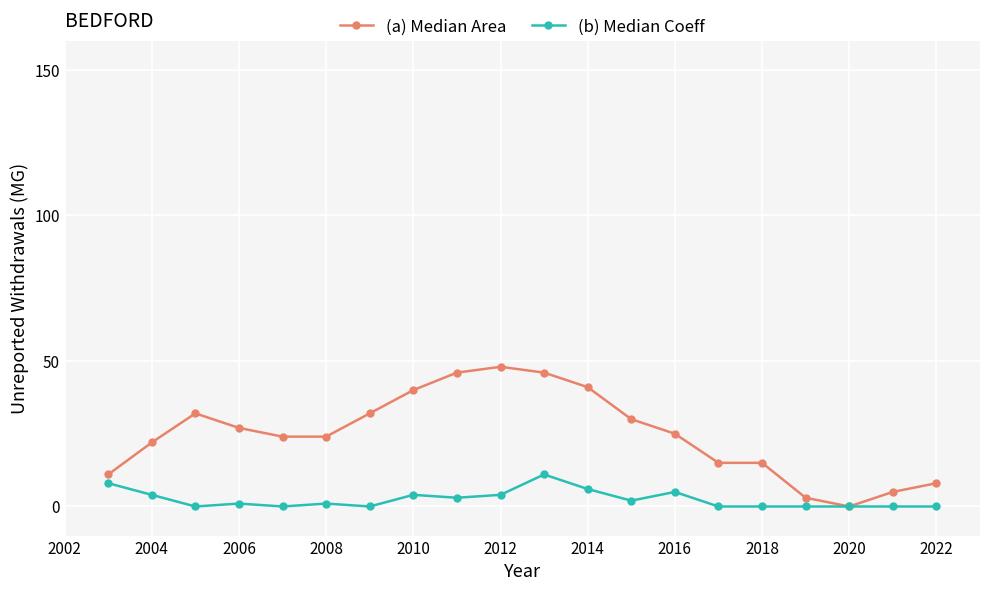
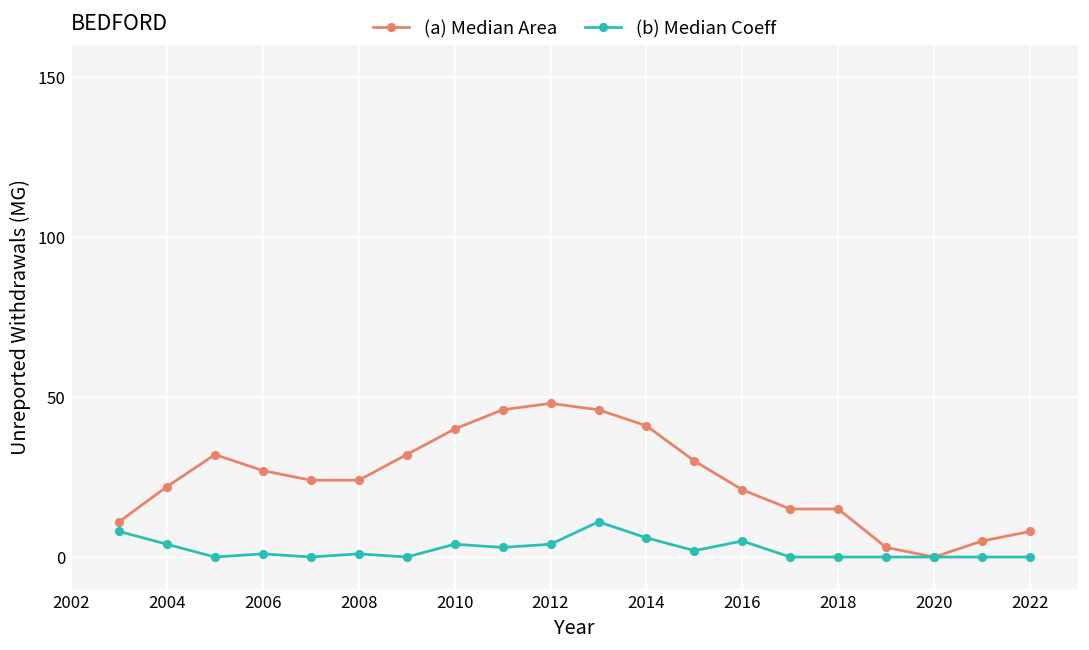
(a) Median Area, 2016: 25 -> 21
